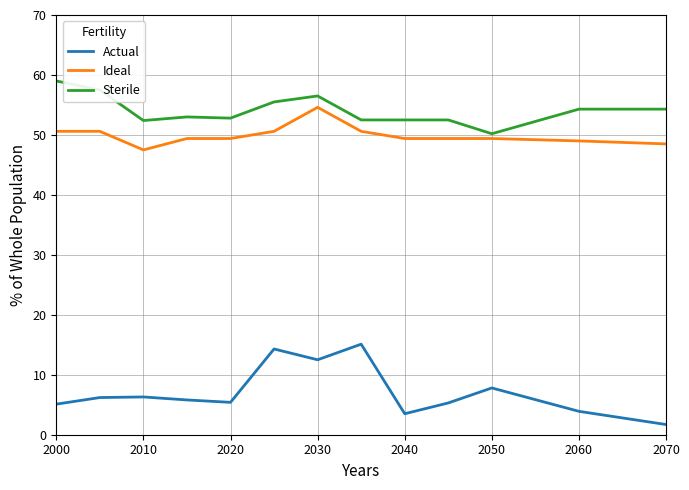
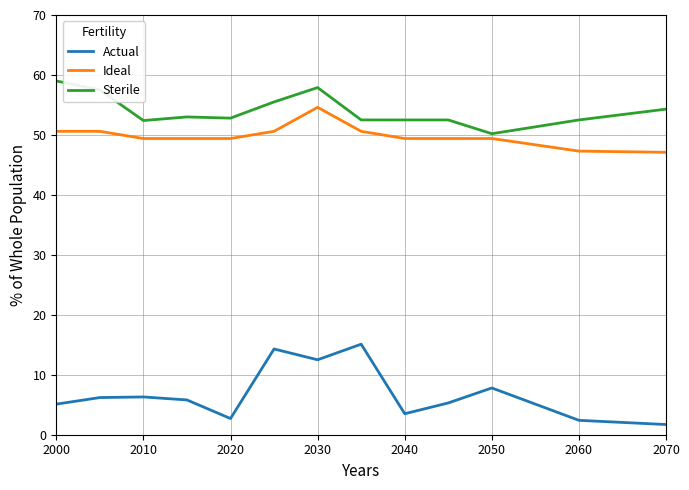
Ideal, 2010: 48 -> 49
Actual, 2020: 5 -> 3
Sterile, 2030: 57 -> 58
Actual, 2060: 4 -> 2
Ideal, 2060: 49 -> 47
Sterile, 2060: 54 -> 53
Ideal, 2070: 49 -> 47
